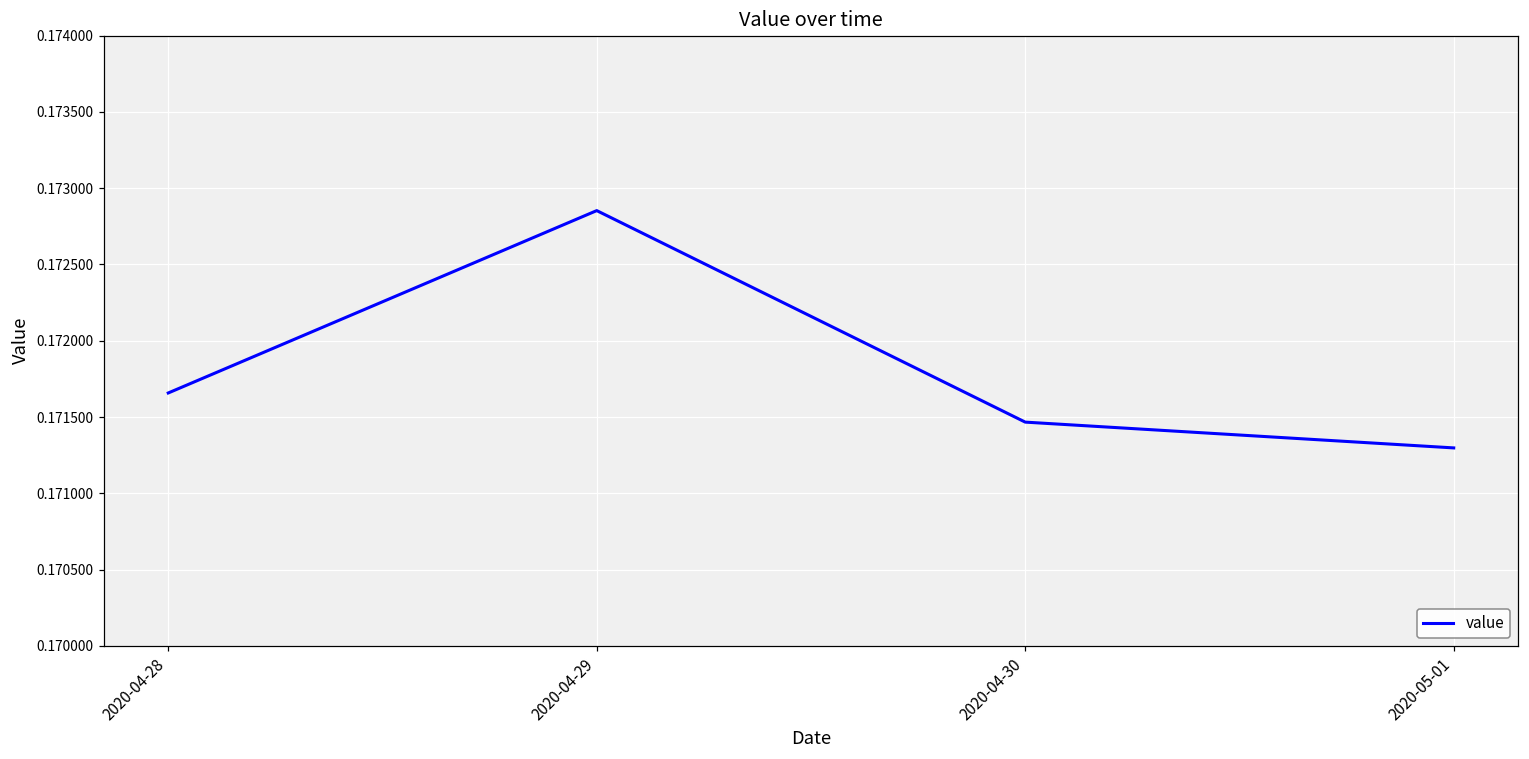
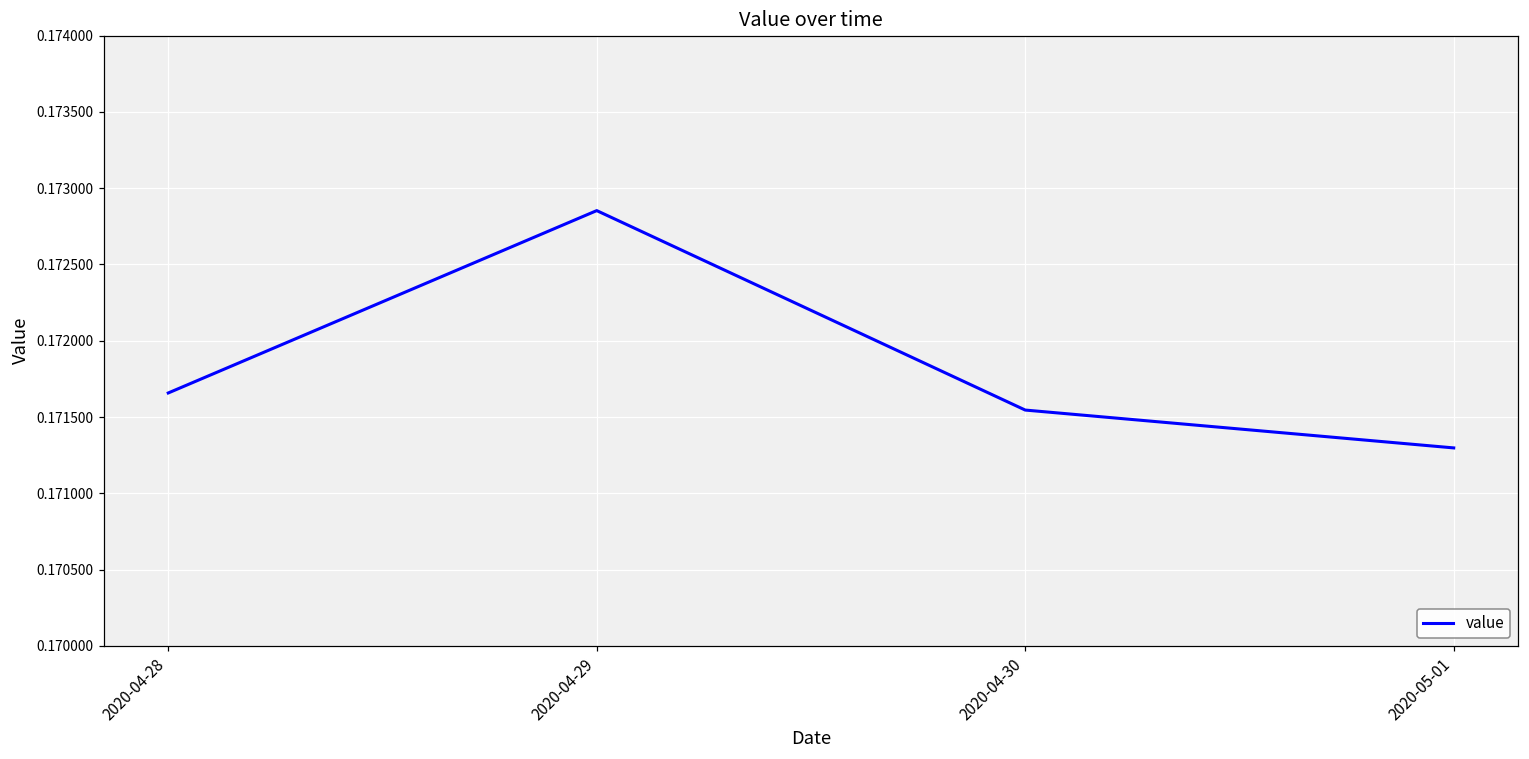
2020-04-30: 0.17147 -> 0.17155
